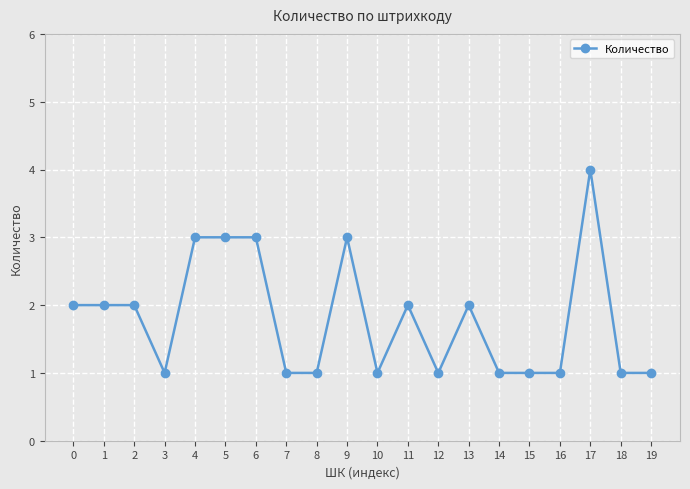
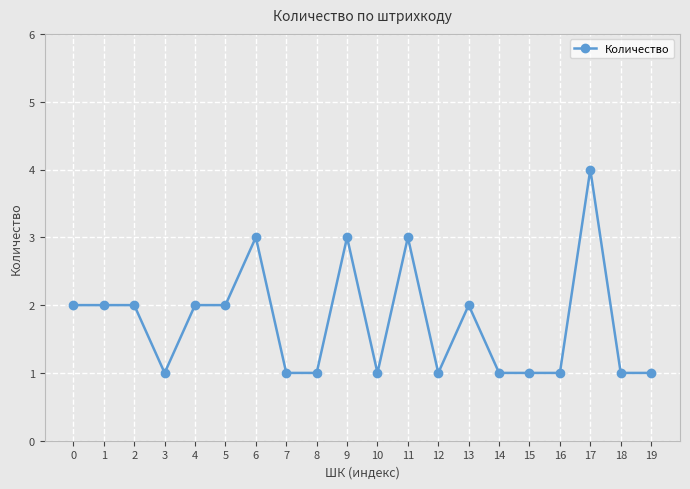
4: 3 -> 2
5: 3 -> 2
11: 2 -> 3
